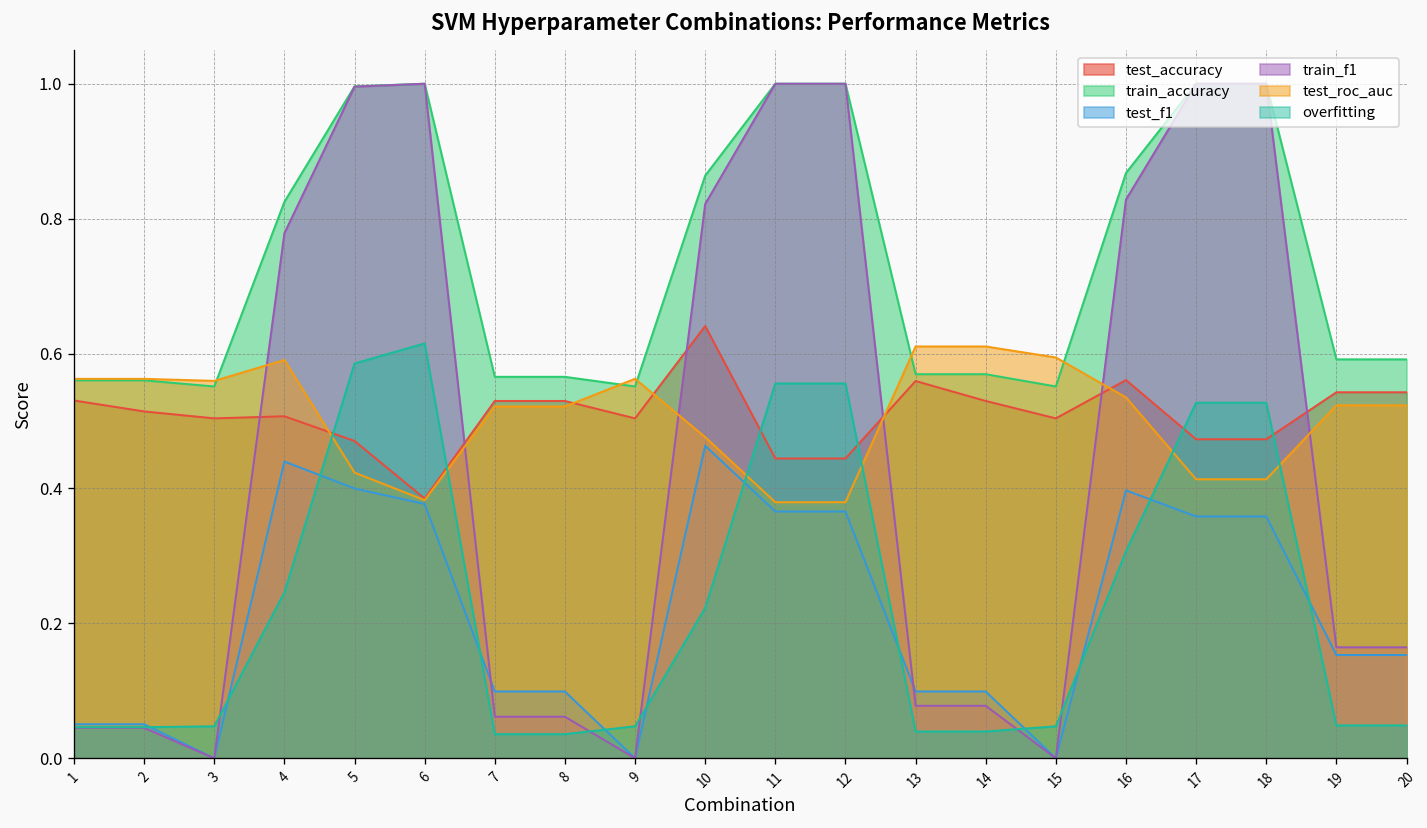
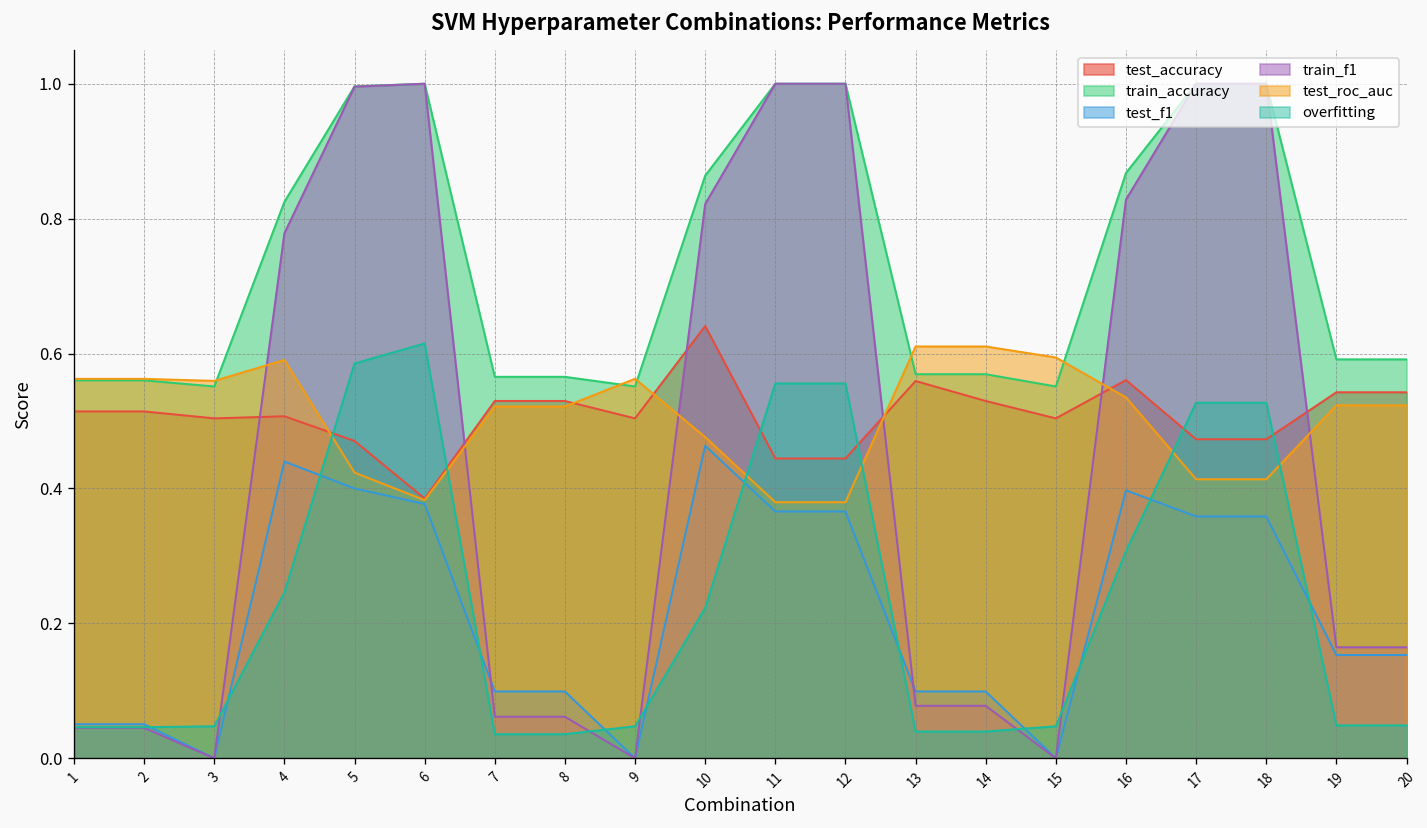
test_accuracy, 1: 0.53 -> 0.51
